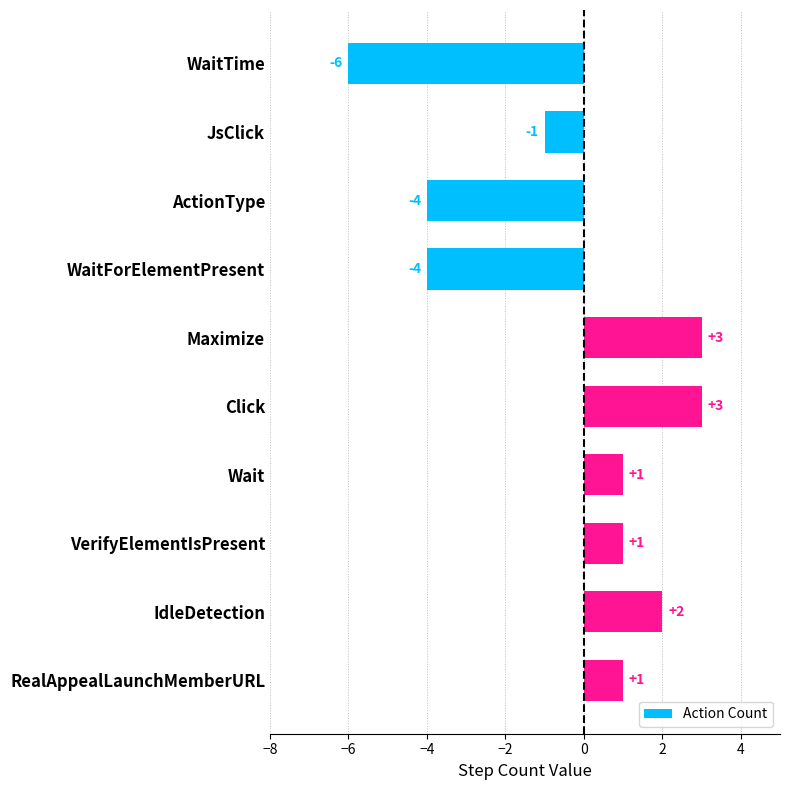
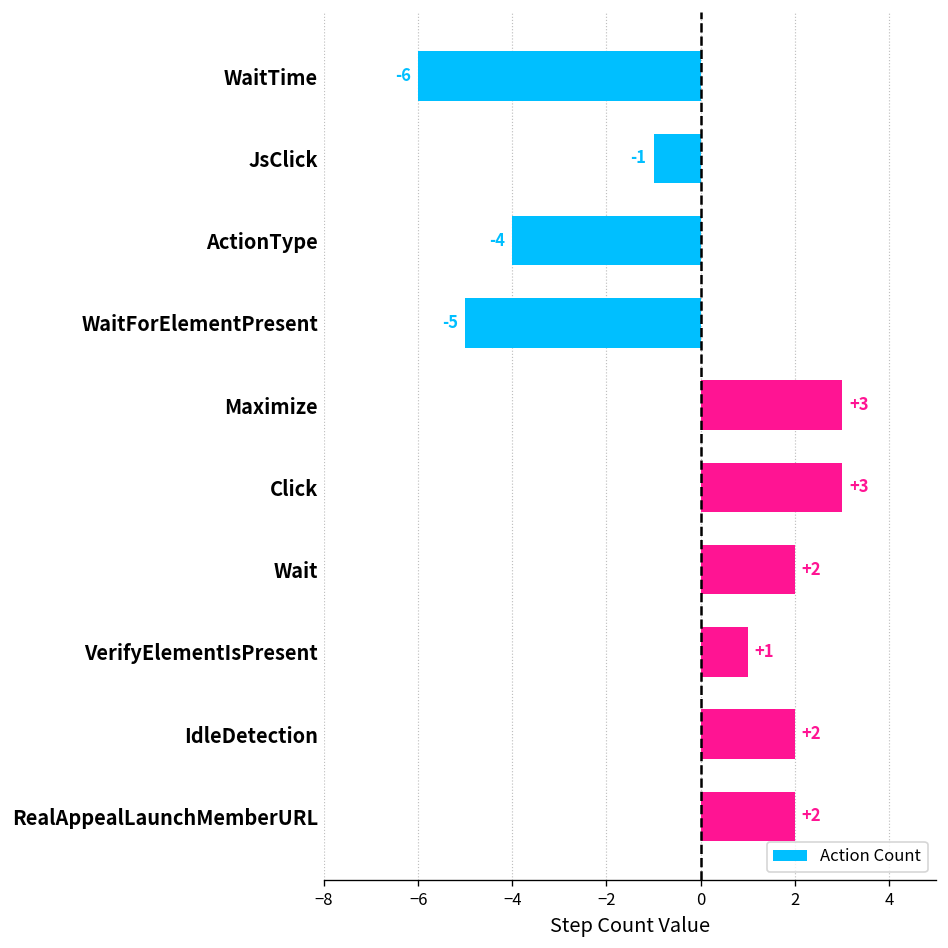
WaitForElementPresent: -4 -> -5
Wait: +1 -> +2
RealAppealLaunchMemberURL: +1 -> +2
